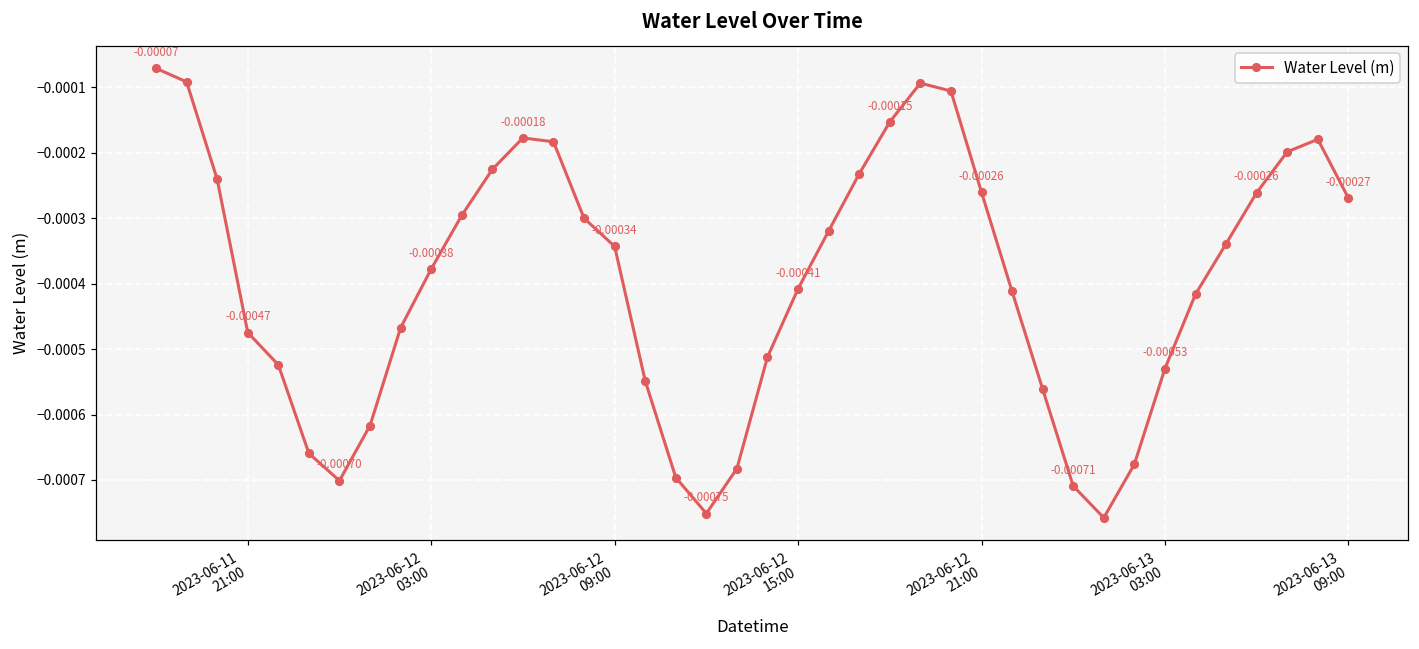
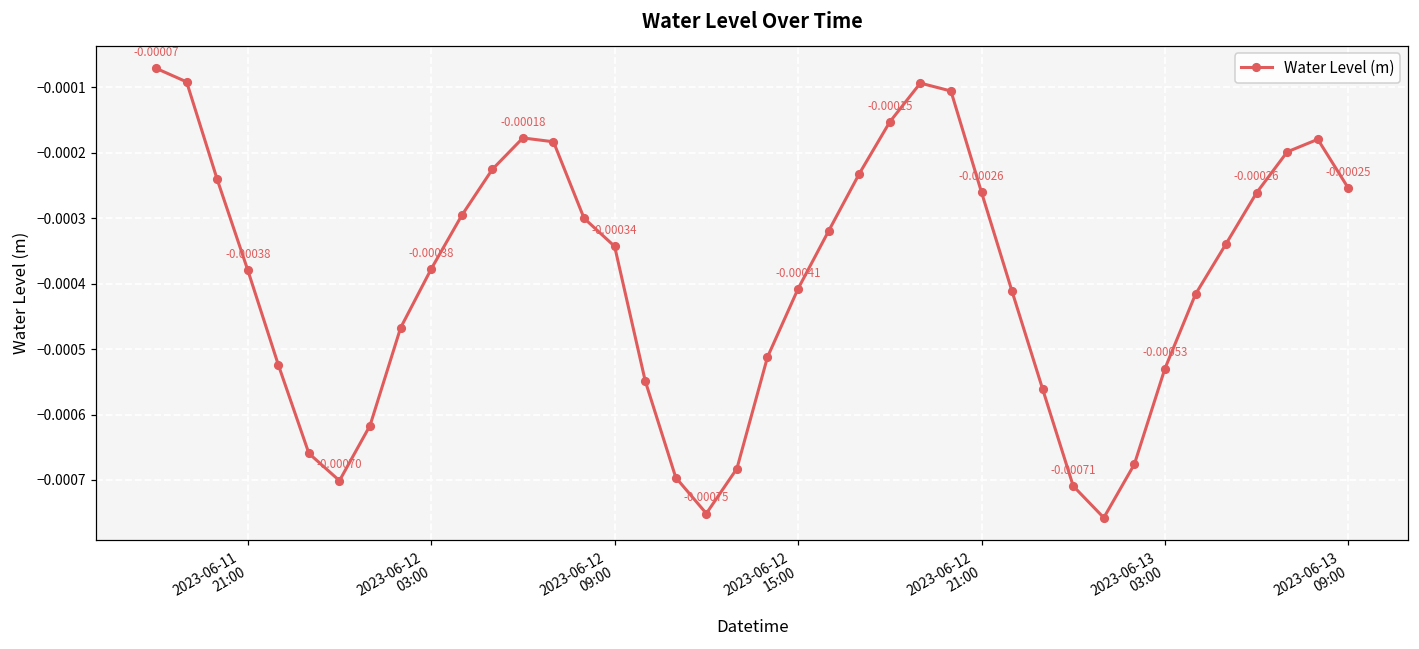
2023-06-11 21:00: -0.00047 -> -0.00038
2023-06-13 09:00: -0.00027 -> -0.00025
